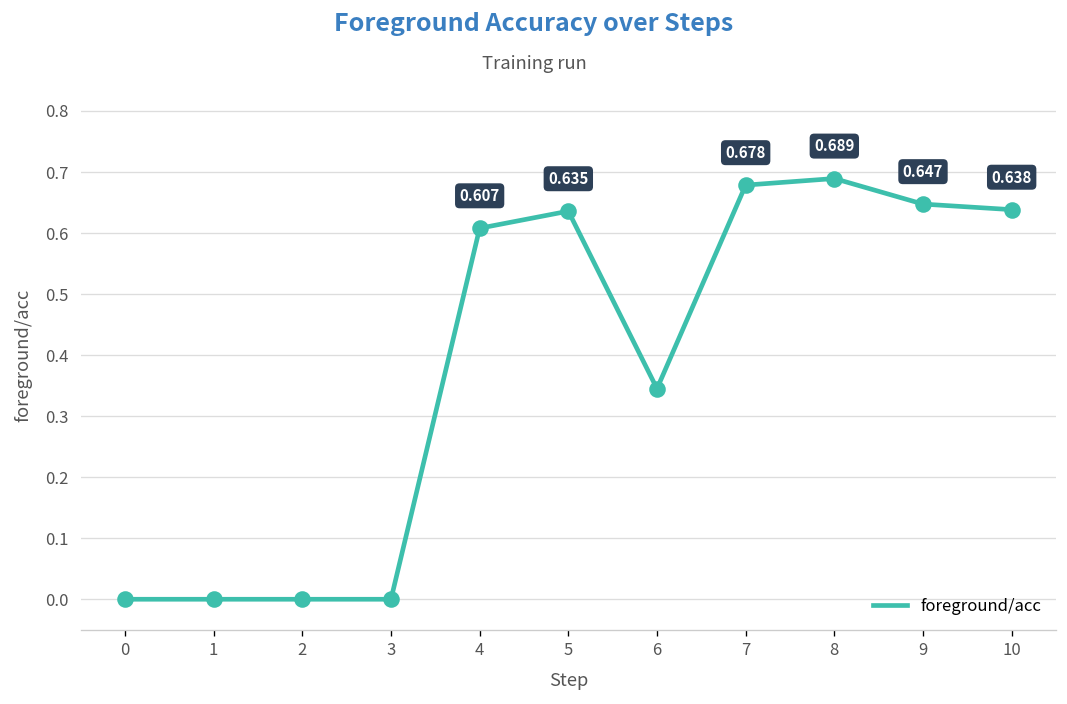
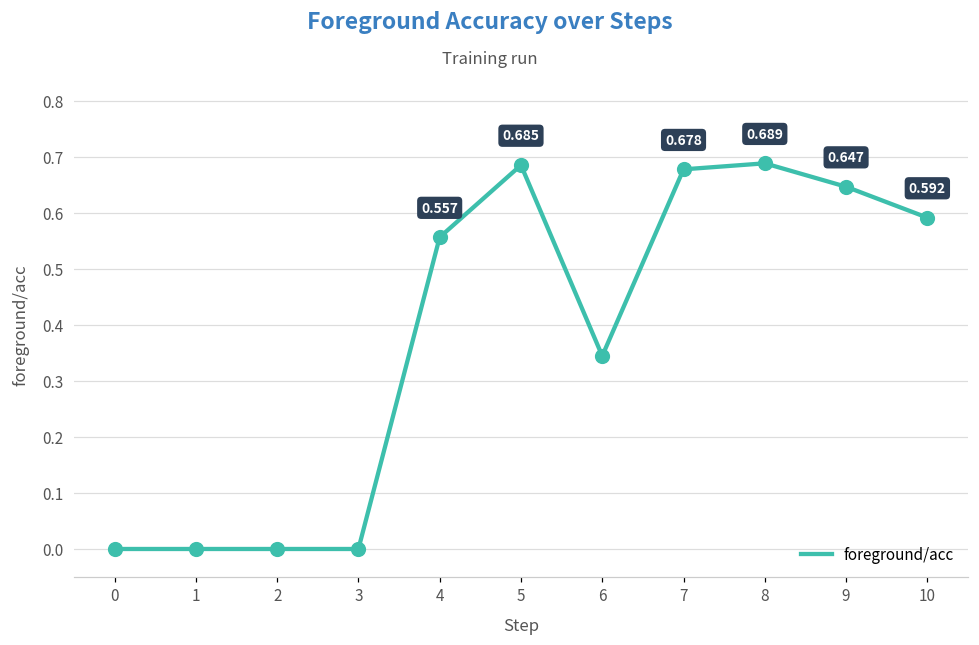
4: 0.607 -> 0.557
5: 0.635 -> 0.685
10: 0.638 -> 0.592
